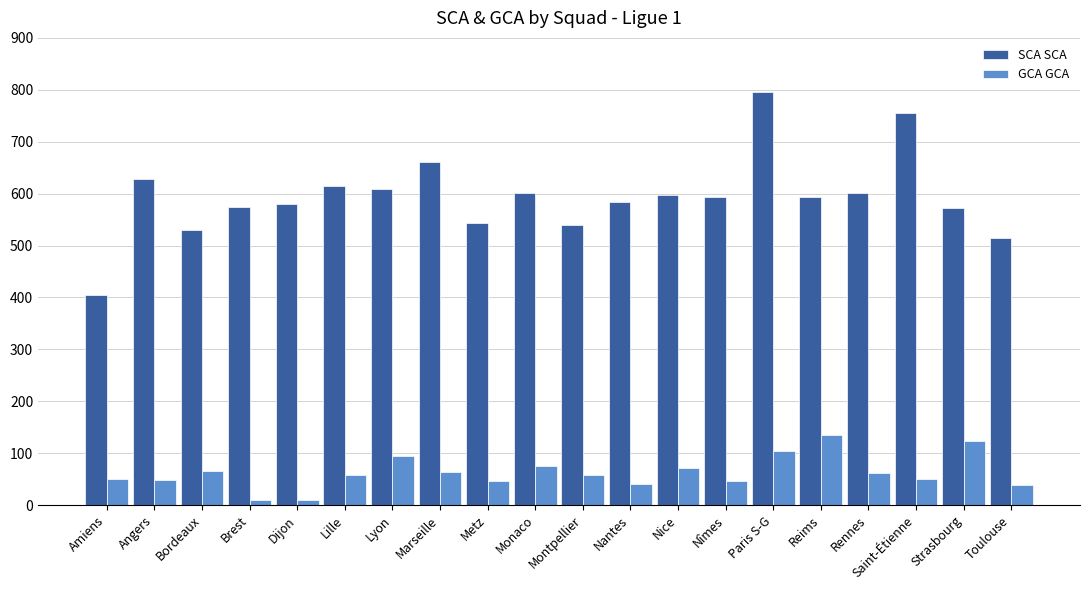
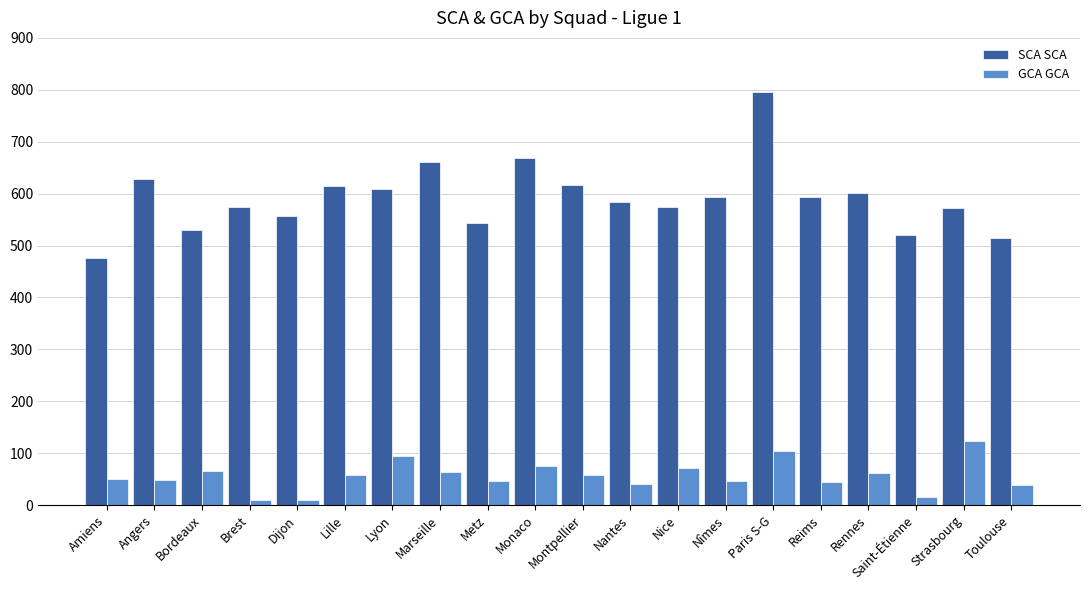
SCA SCA, Amiens: 410 -> 480
SCA SCA, Dijon: 580 -> 560
SCA SCA, Monaco: 600 -> 670
SCA SCA, Montpellier: 540 -> 620
SCA SCA, Nice: 600 -> 570
GCA GCA, Reims: 130 -> 50
SCA SCA, Saint-Étienne: 760 -> 520
GCA GCA, Saint-Étienne: 50 -> 20
